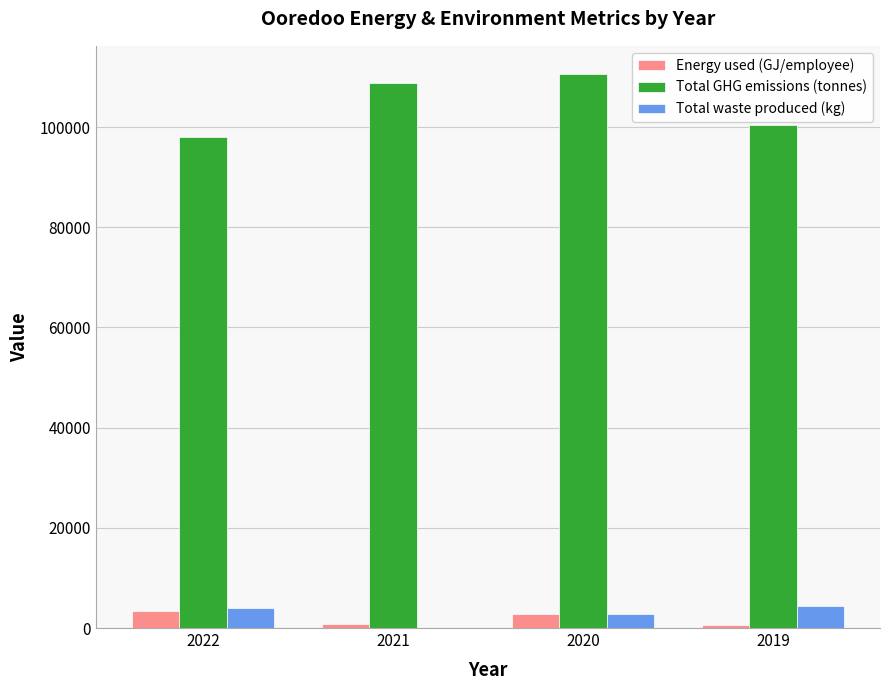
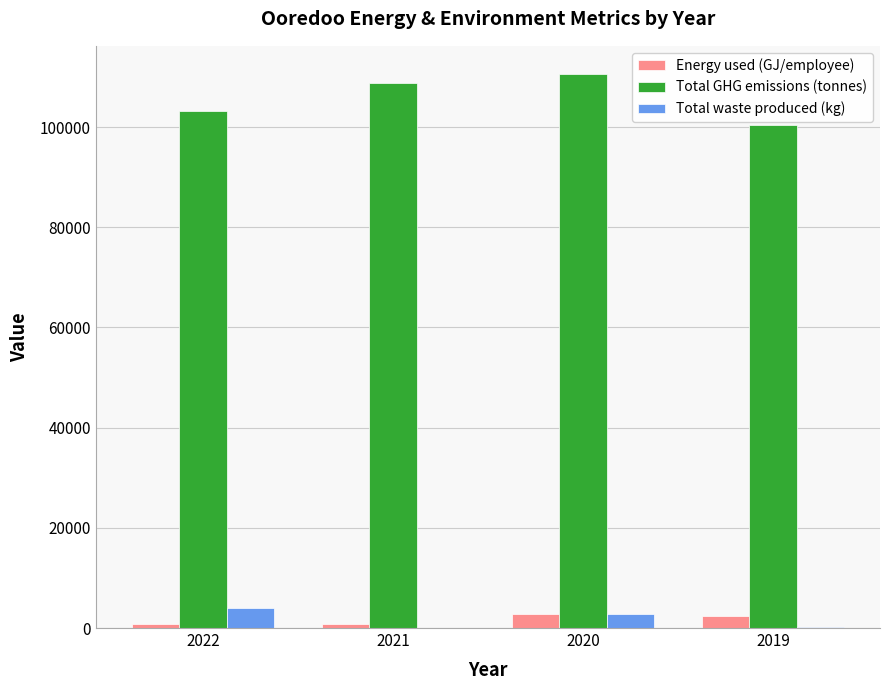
Energy used (GJ/employee), 2022: 3000 -> 1000
Total GHG emissions (tonnes), 2022: 98000 -> 103000
Energy used (GJ/employee), 2019: 1000 -> 2000
Total waste produced (kg), 2019: 4000 -> 0
